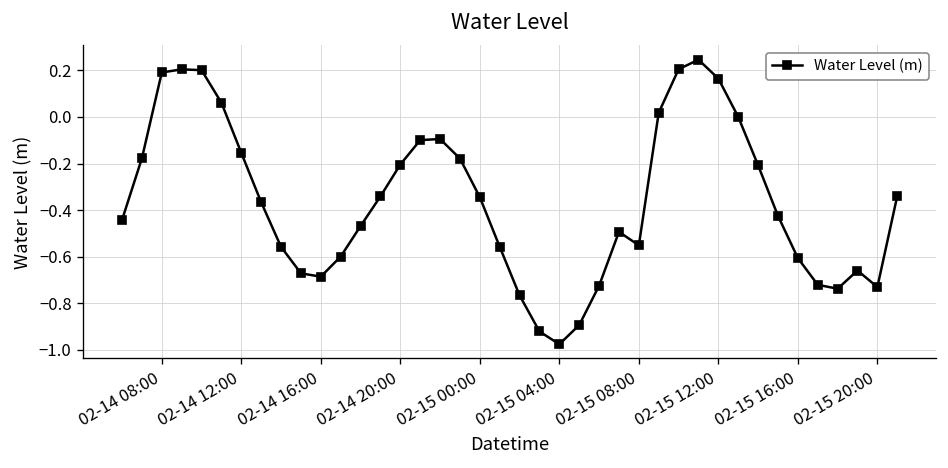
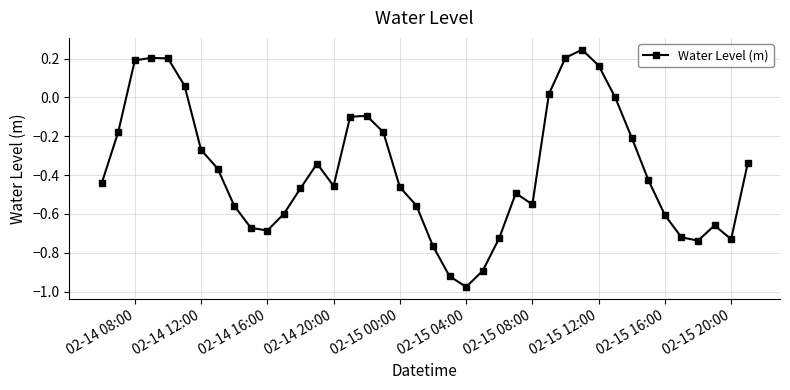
02-14 12:00: -0.15 -> -0.27
02-14 20:00: -0.20 -> -0.46
02-15 00:00: -0.34 -> -0.46
